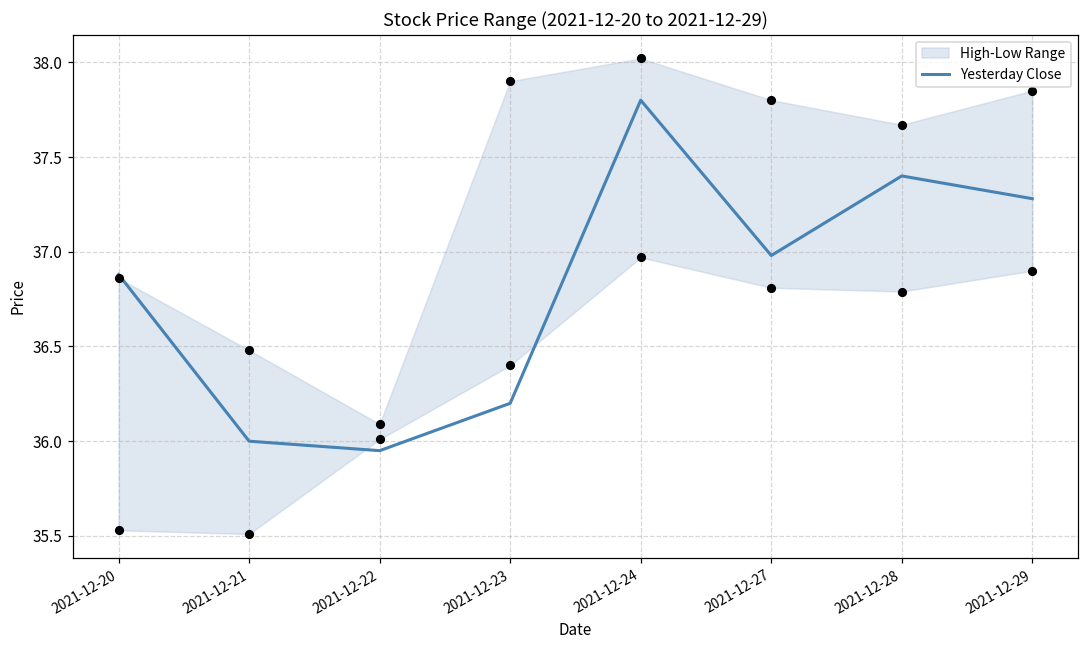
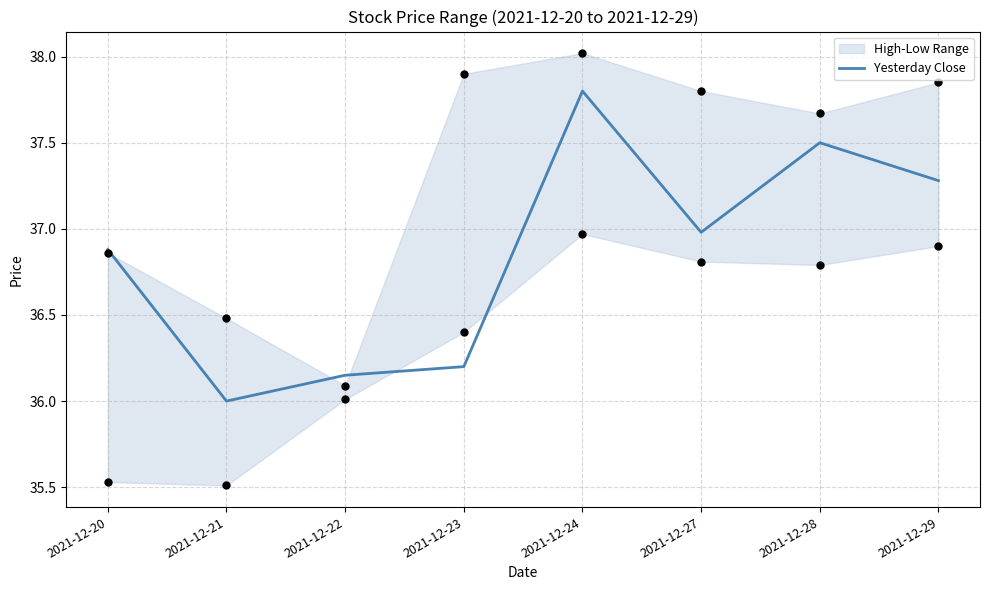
Yesterday Close, 2021-12-22: 35.95 -> 36.15
Yesterday Close, 2021-12-28: 37.4 -> 37.5
